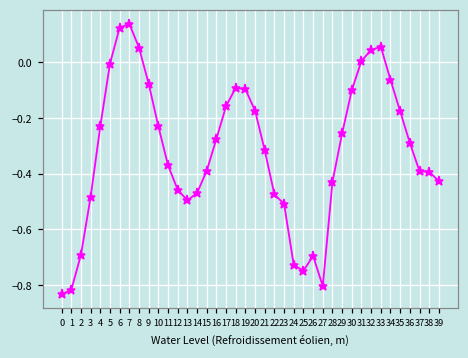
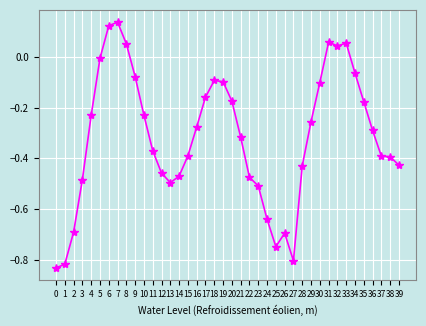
24: -0.73 -> -0.64
31: 0.00 -> 0.06
